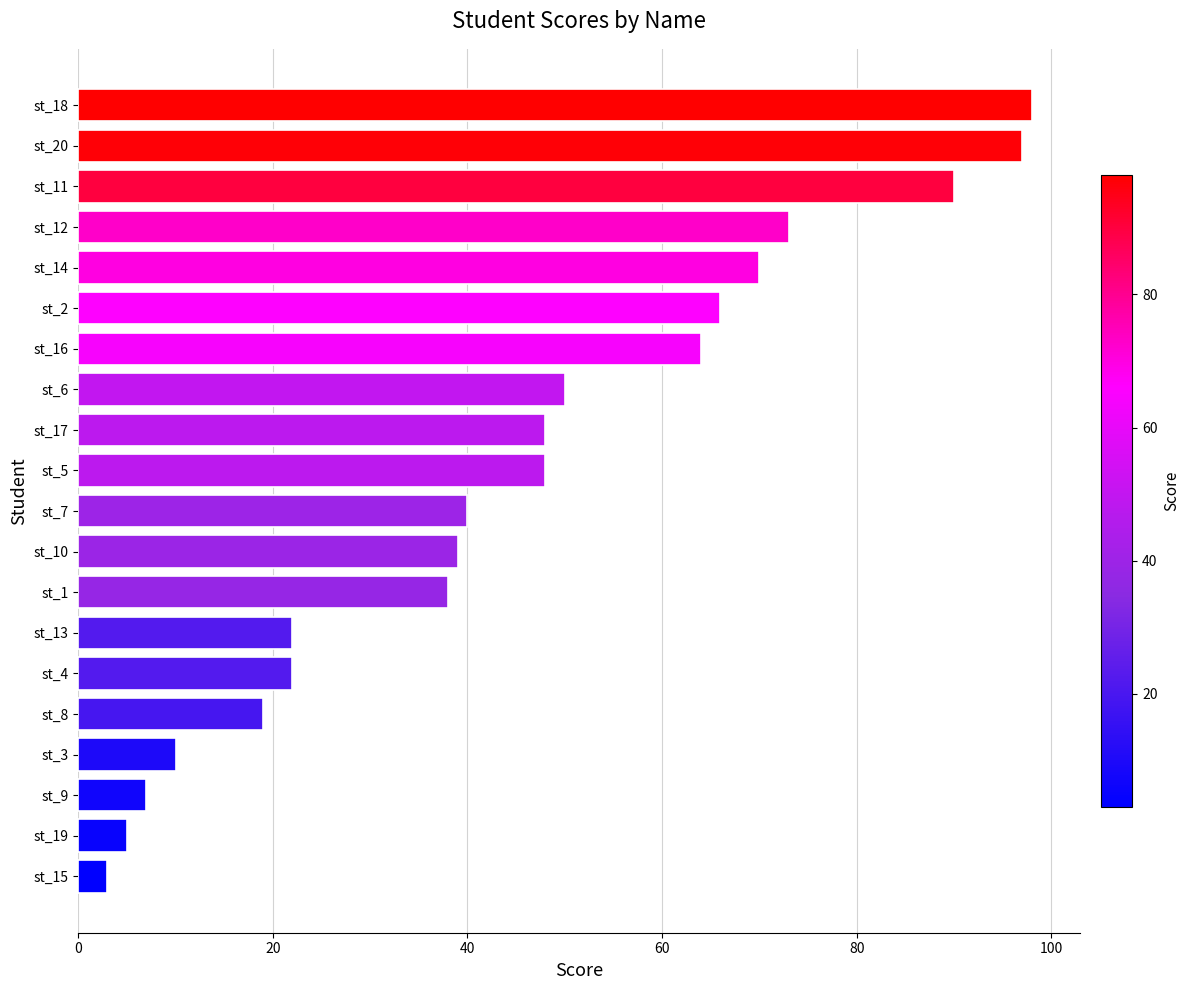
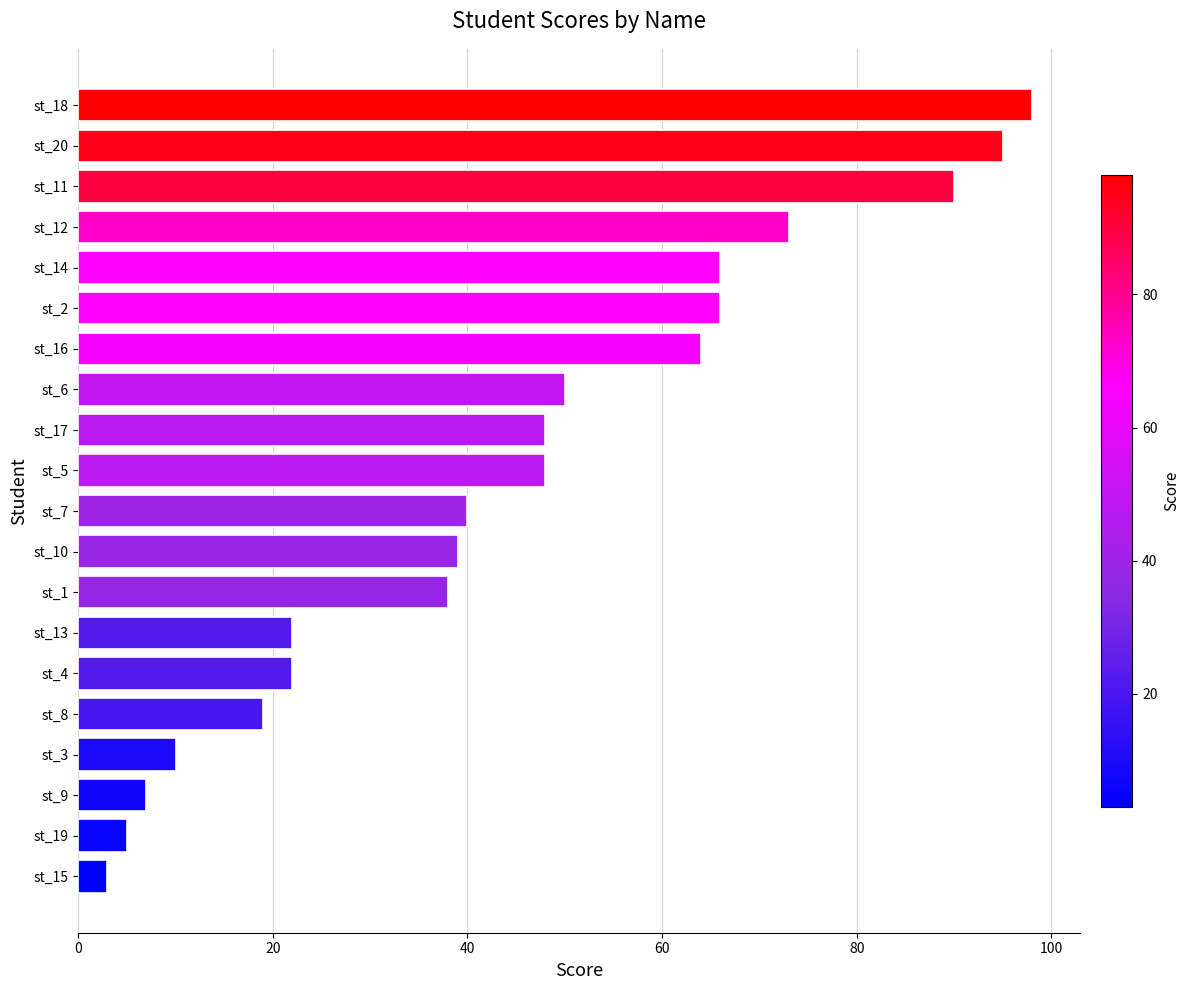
st_20: 97 -> 95
st_14: 70 -> 66
